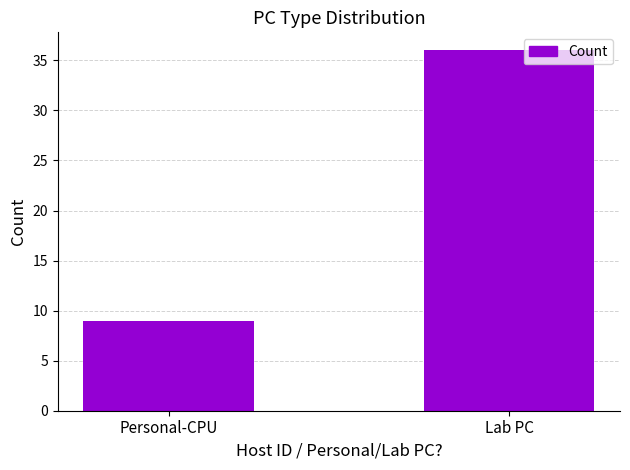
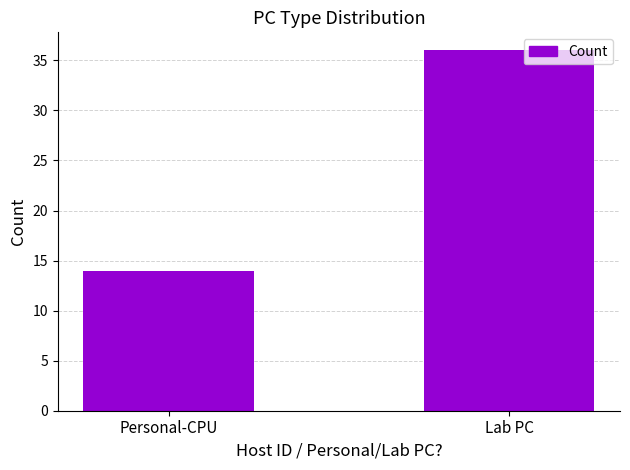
Personal-CPU: 9 -> 14
